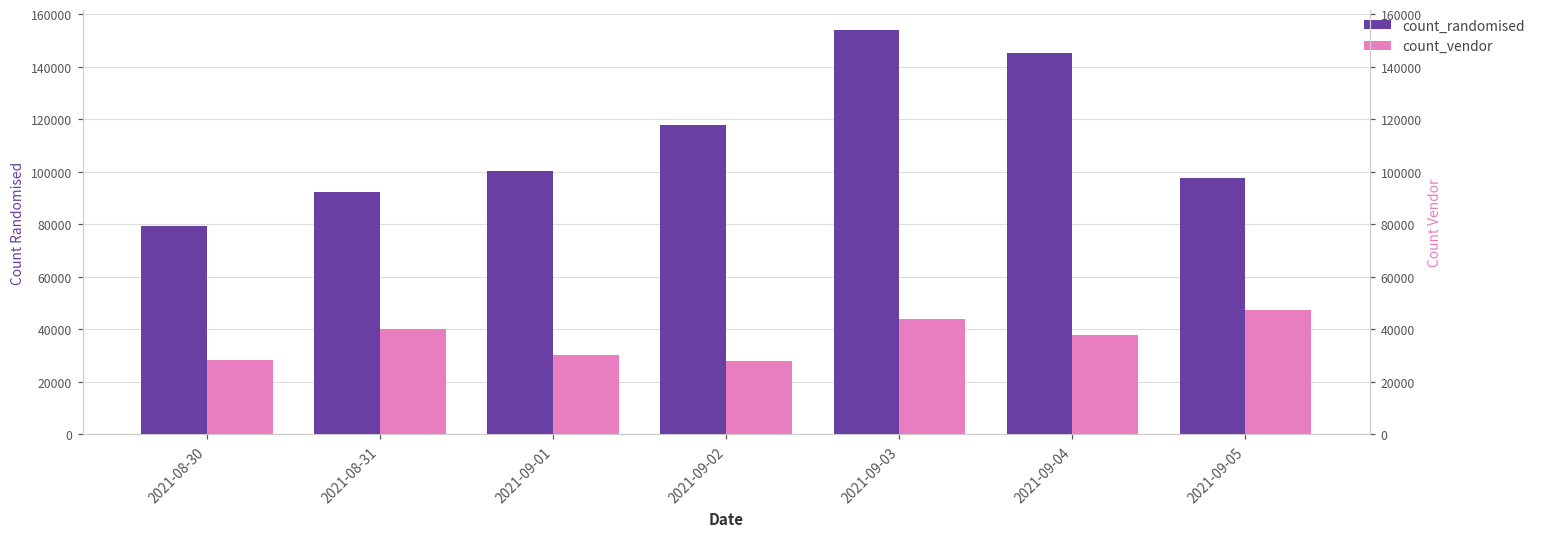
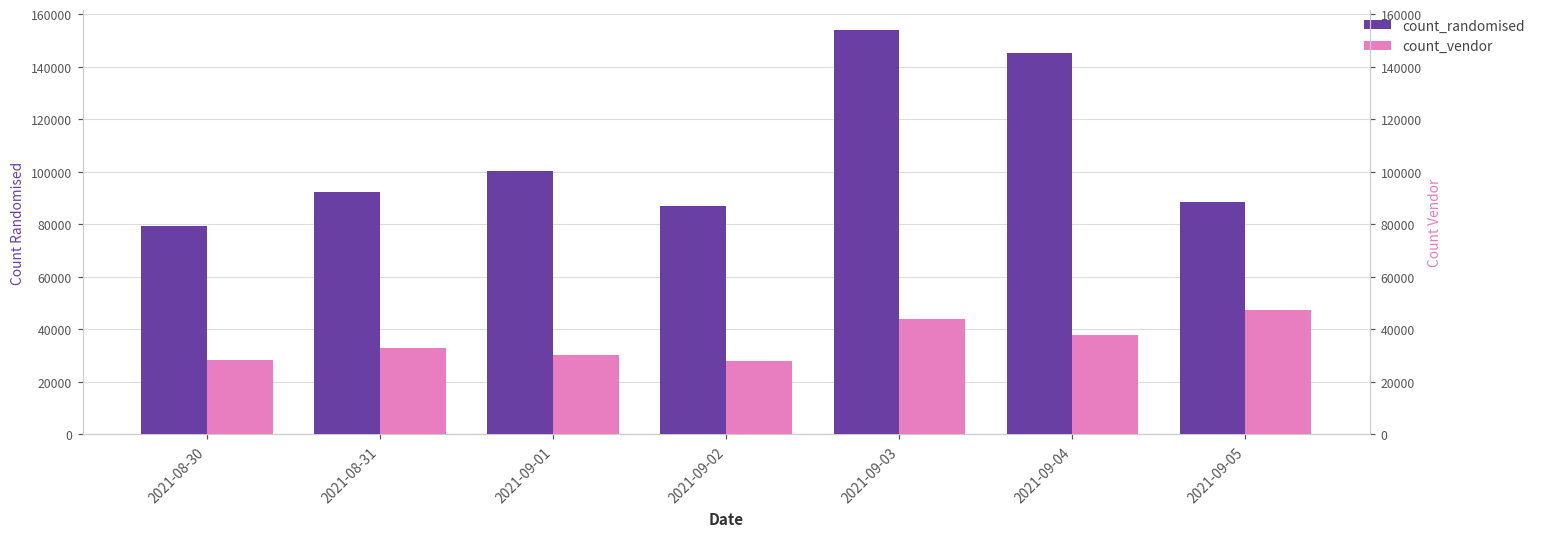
count_vendor, 2021-08-31: 40000 -> 33000
count_randomised, 2021-09-02: 118000 -> 87000
count_randomised, 2021-09-05: 98000 -> 88000
